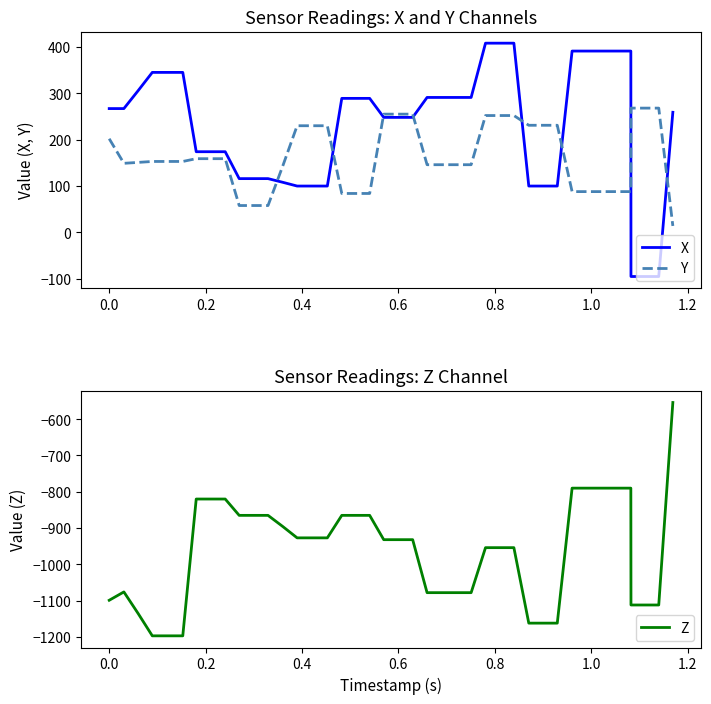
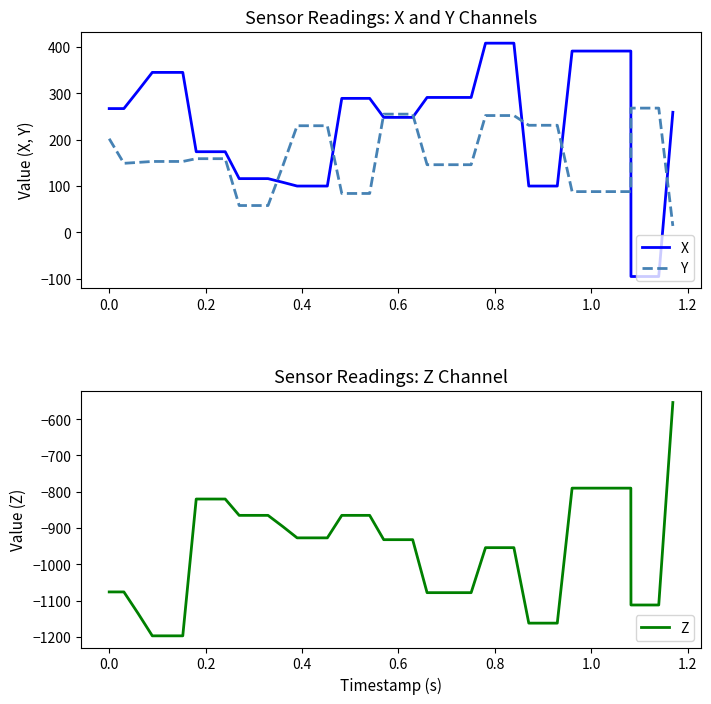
Sensor Readings: Z Channel, 0.0: -1100 -> -1080
